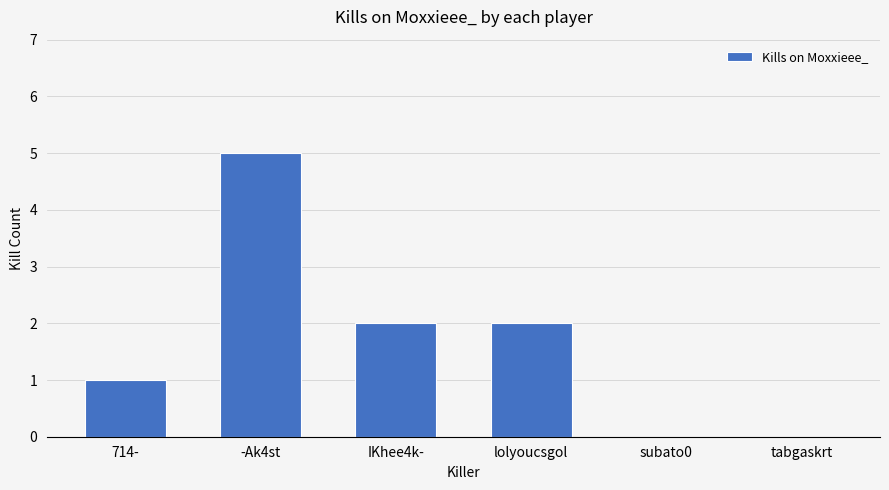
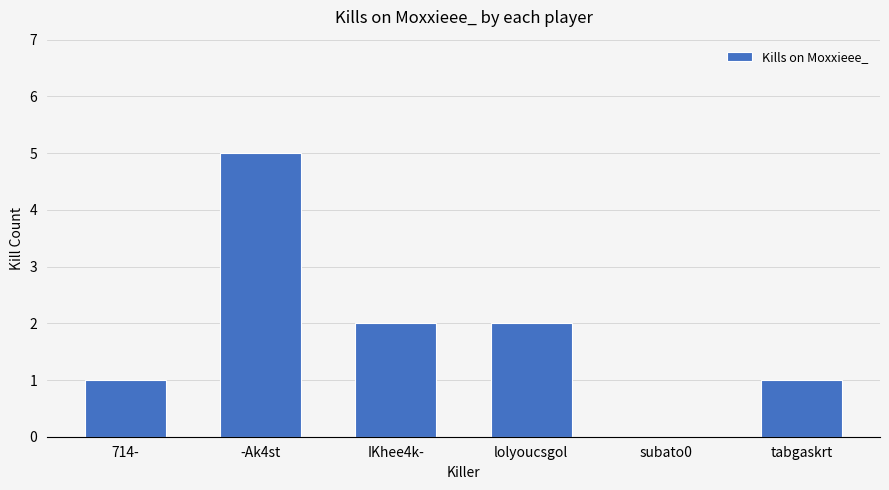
tabgaskrt: 0 -> 1
